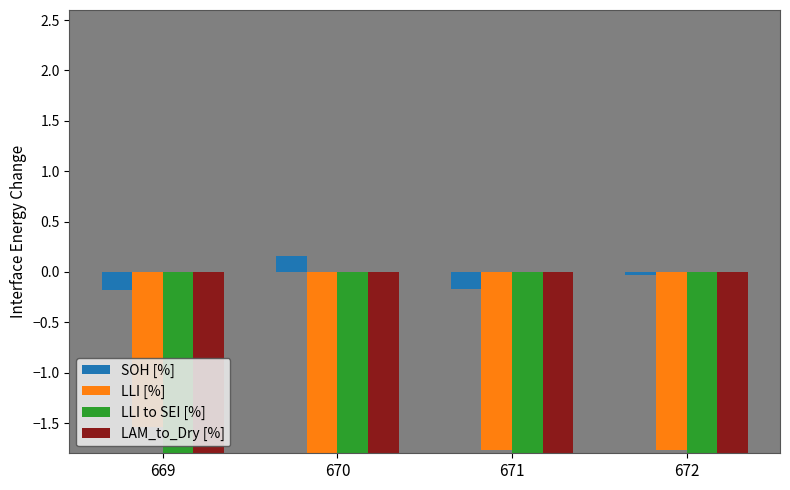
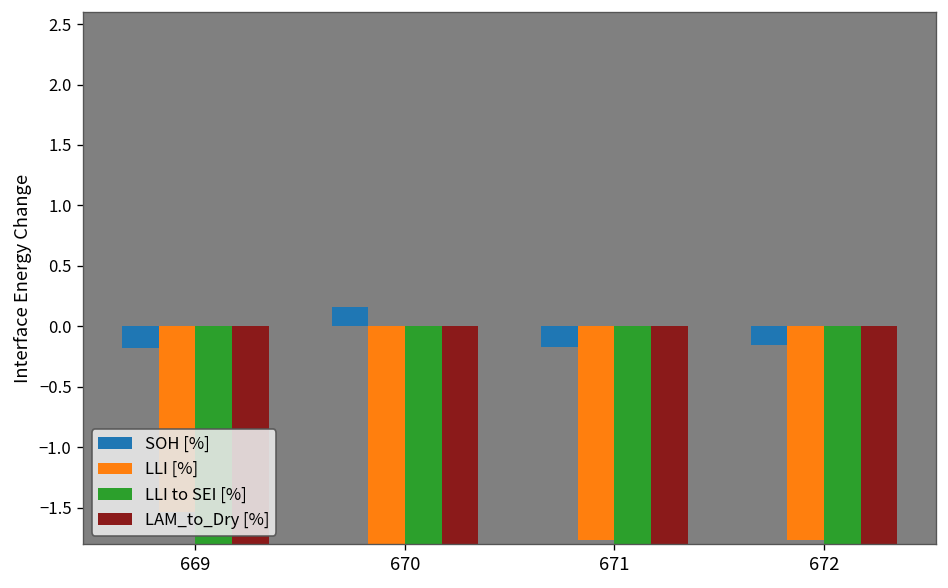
SOH [%], 672: -0.03 -> -0.16
